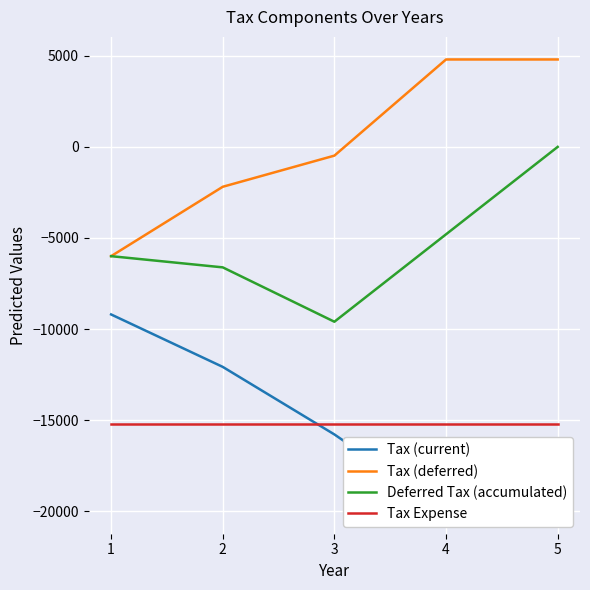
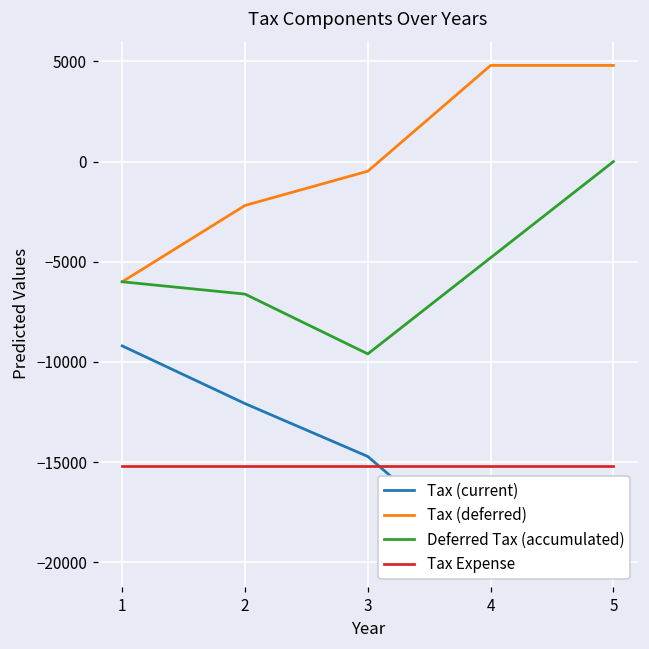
Tax (current), 3: -15800 -> -14700
